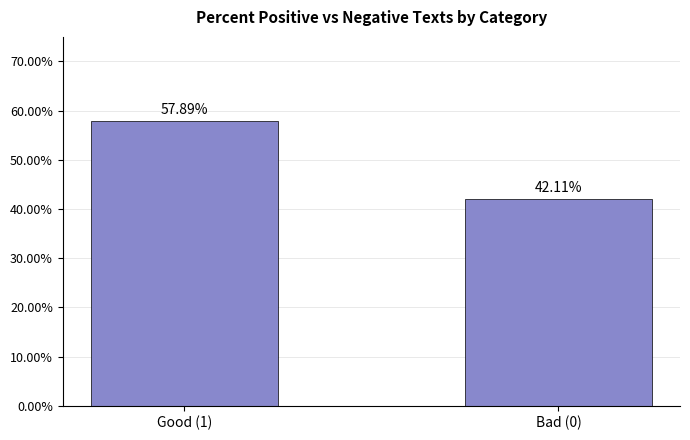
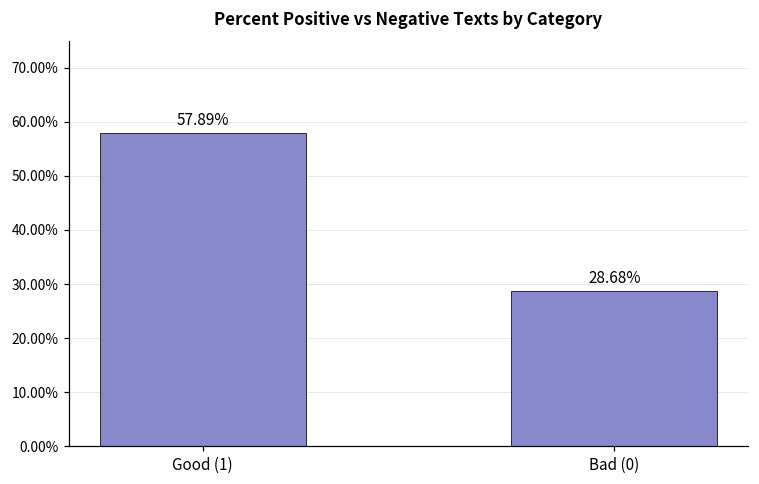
Bad (0): 42.11% -> 28.68%
